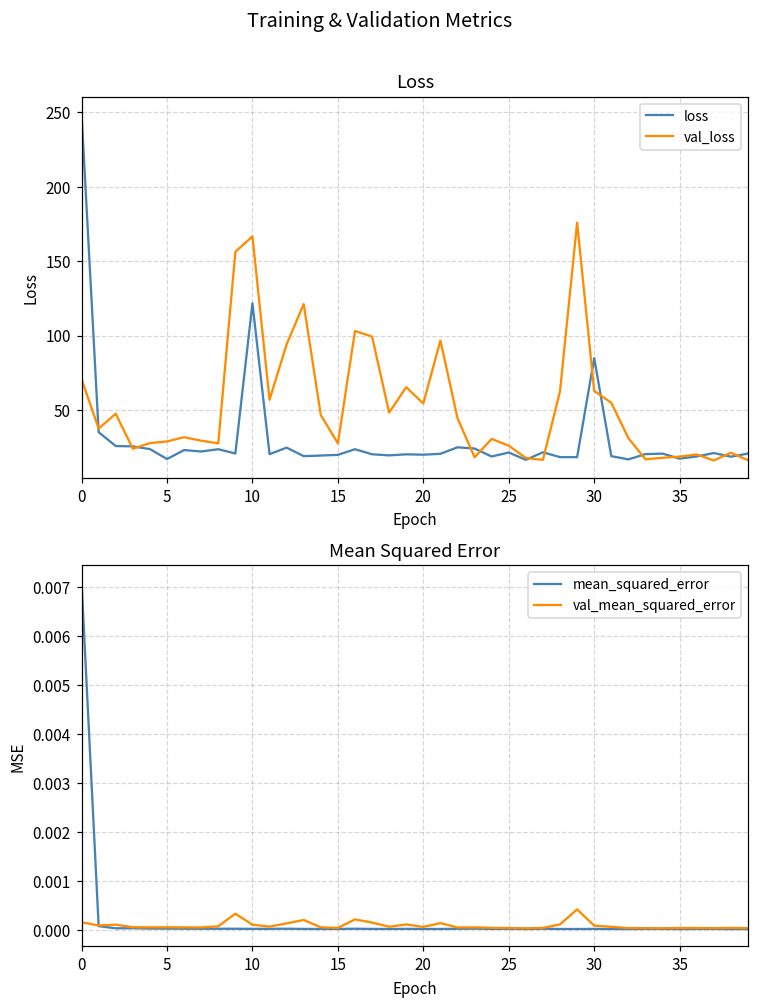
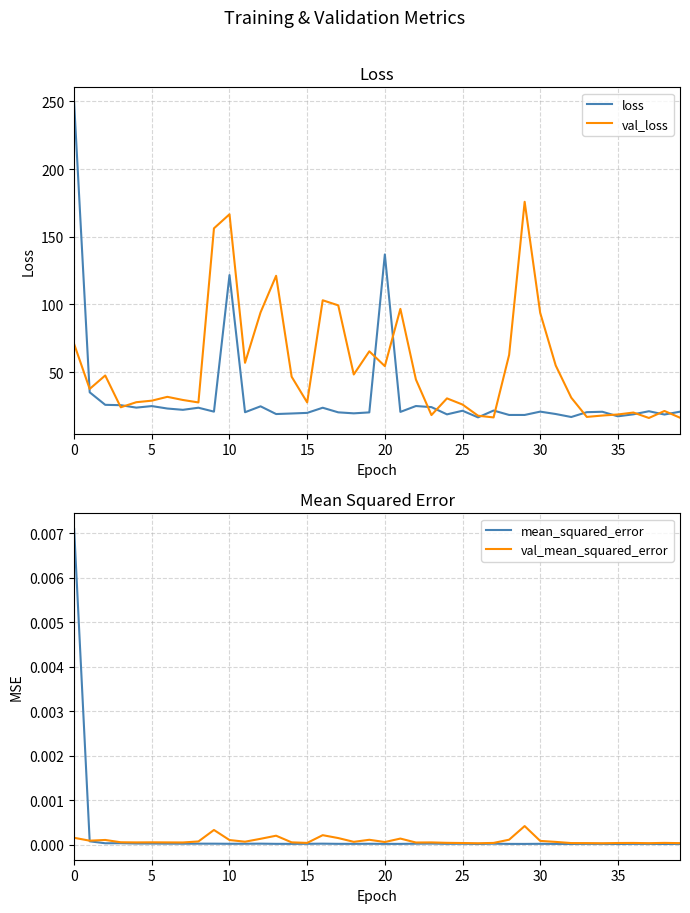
Loss, loss, 5: 17 -> 25
Loss, loss, 20: 20 -> 137
Loss, loss, 30: 85 -> 21
Loss, val_loss, 30: 63 -> 94
